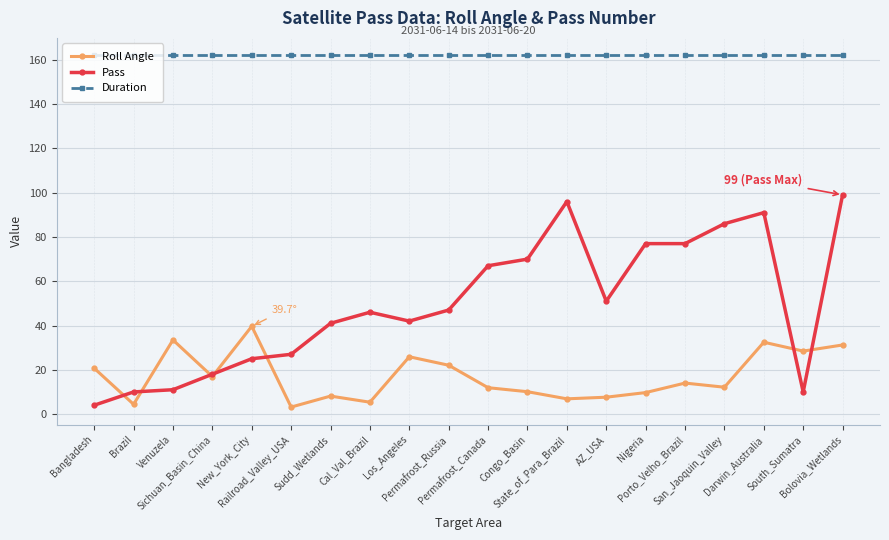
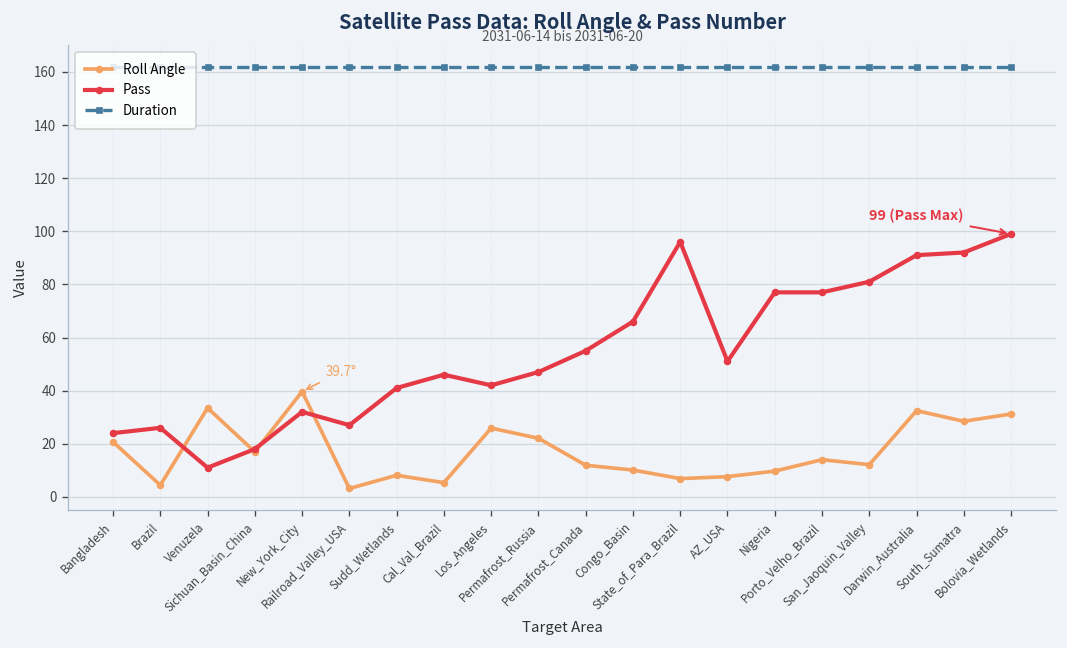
Pass, Bangladesh: 4 -> 24
Pass, Brazil: 10 -> 26
Pass, New_York_City: 25 -> 32
Pass, Permafrost_Canada: 67 -> 55
Pass, Congo_Basin: 70 -> 66
Pass, San_Jaoquin_Valley: 86 -> 81
Pass, South_Sumatra: 10 -> 92
